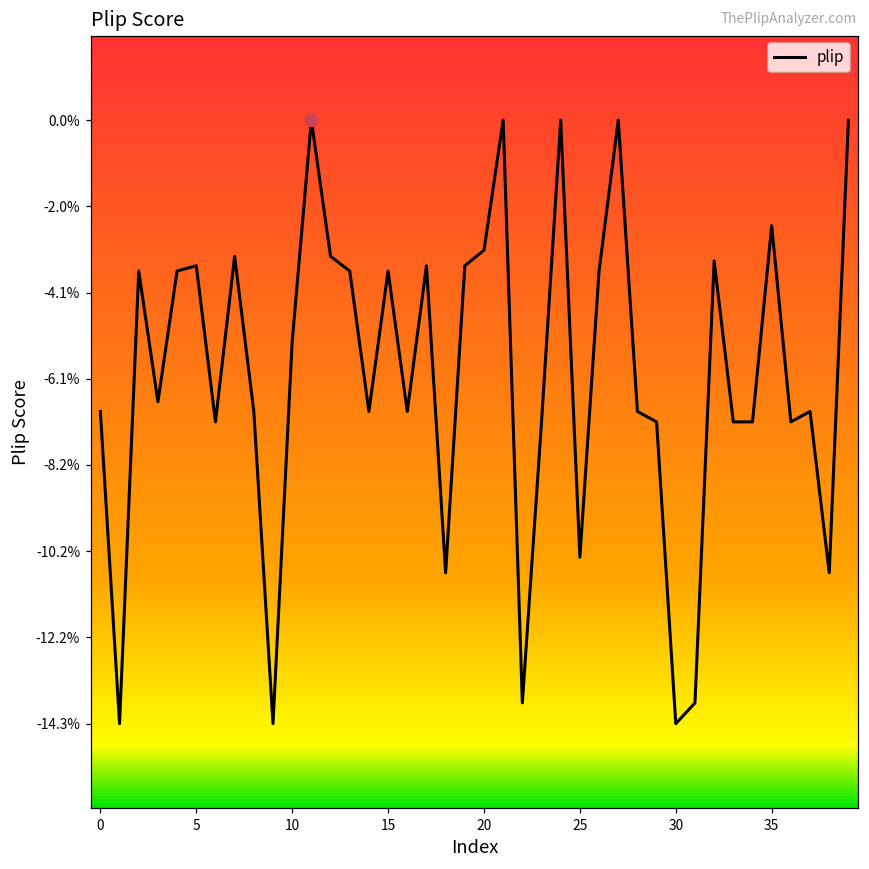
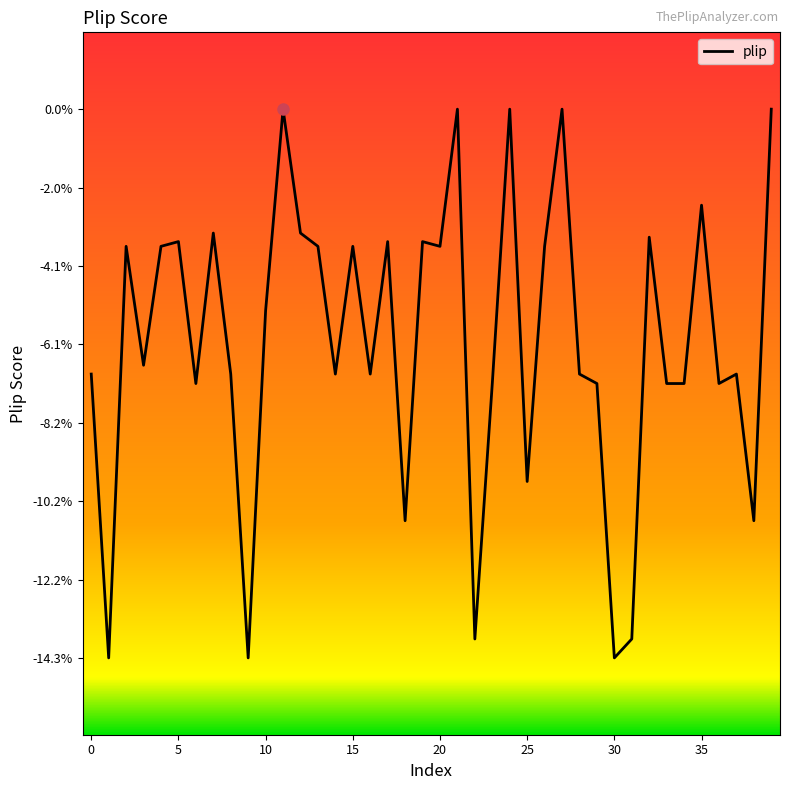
plip, 20: -3.1% -> -3.6%
plip, 25: -10.3% -> -9.7%
